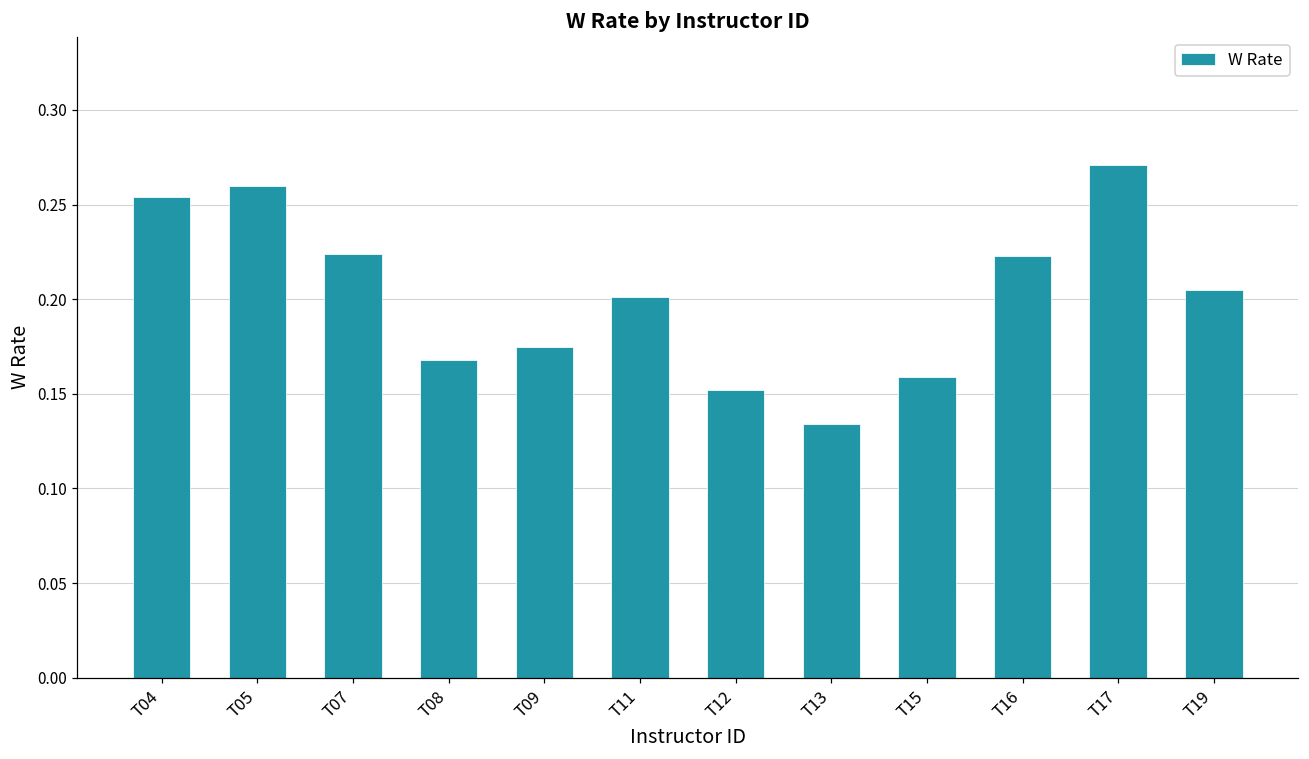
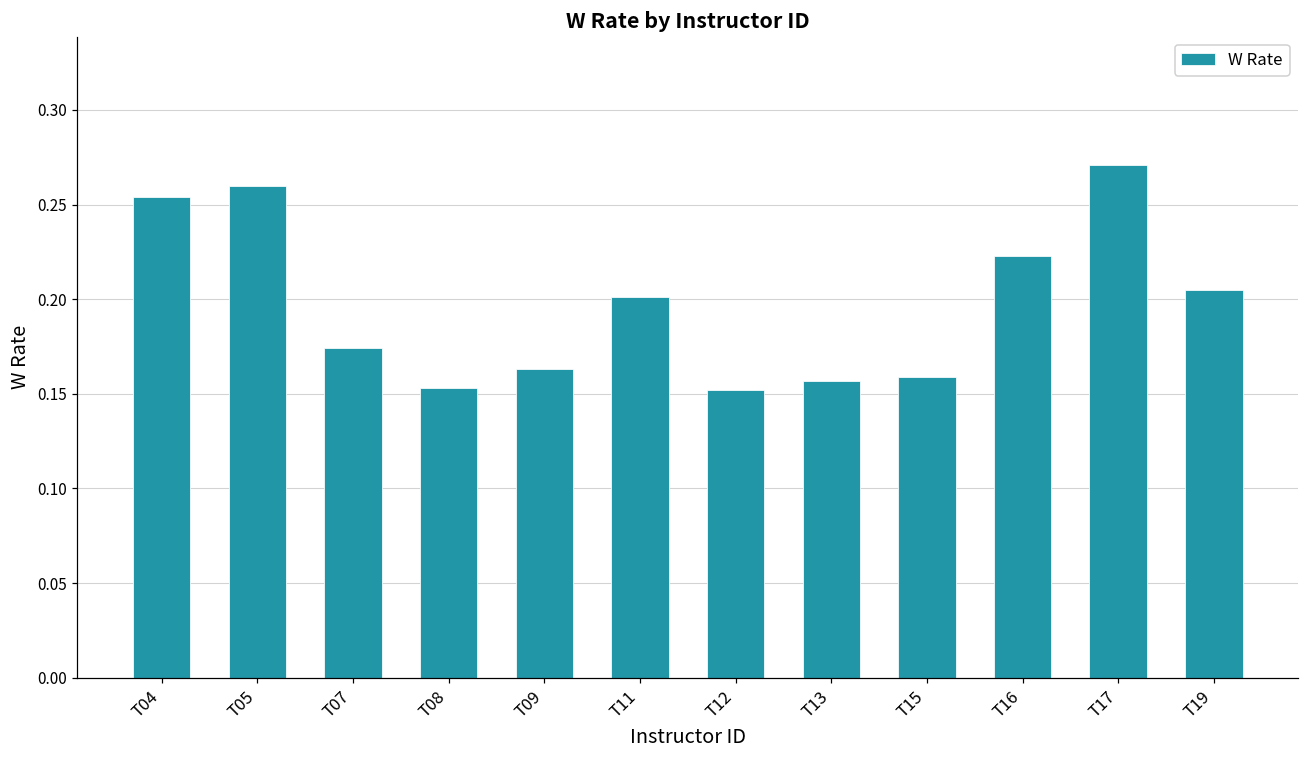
T07: 0.224 -> 0.174
T08: 0.168 -> 0.153
T09: 0.175 -> 0.163
T13: 0.134 -> 0.157
